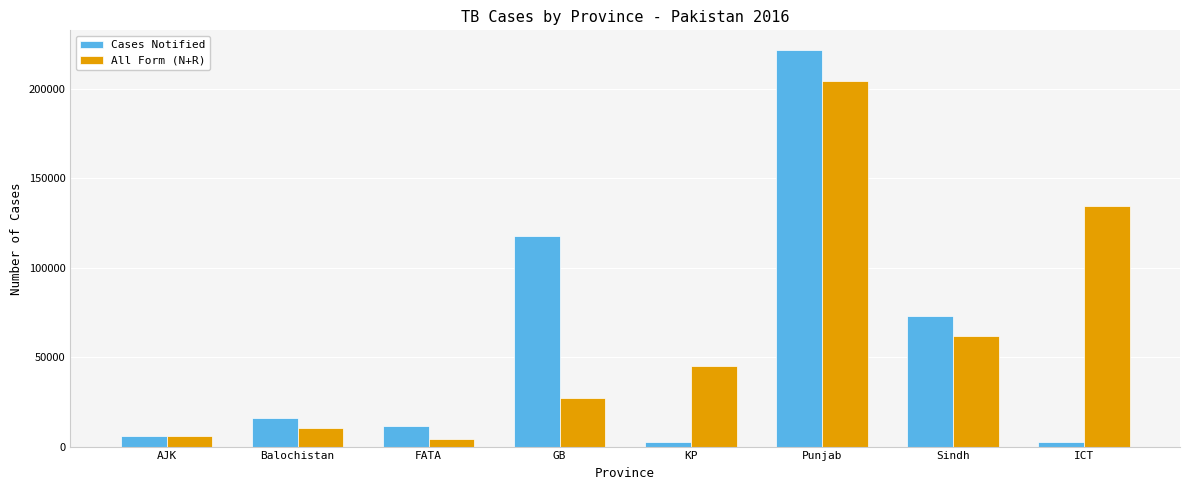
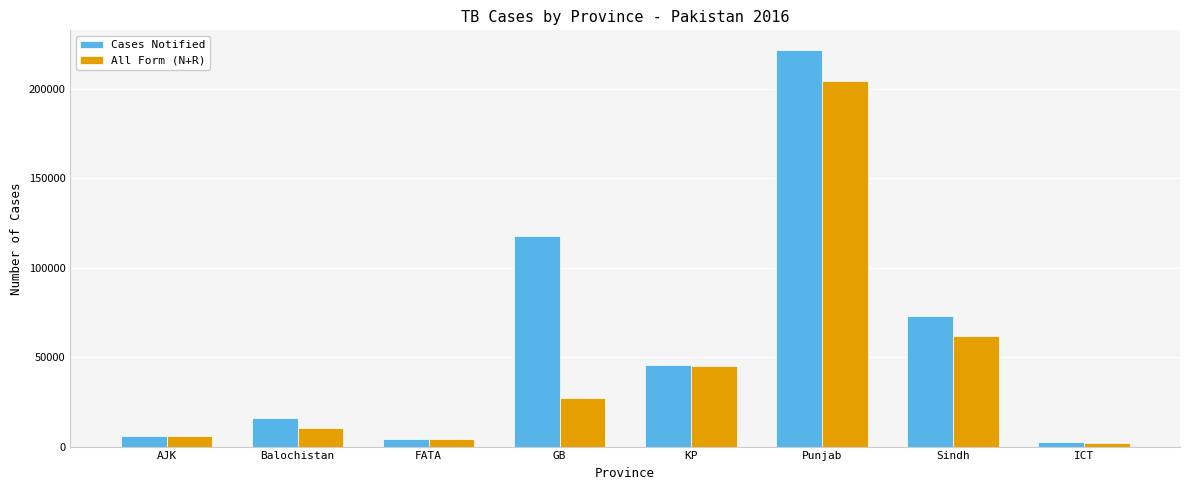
Cases Notified, FATA: 11000 -> 4000
Cases Notified, KP: 2000 -> 45000
All Form (N+R), ICT: 135000 -> 2000
